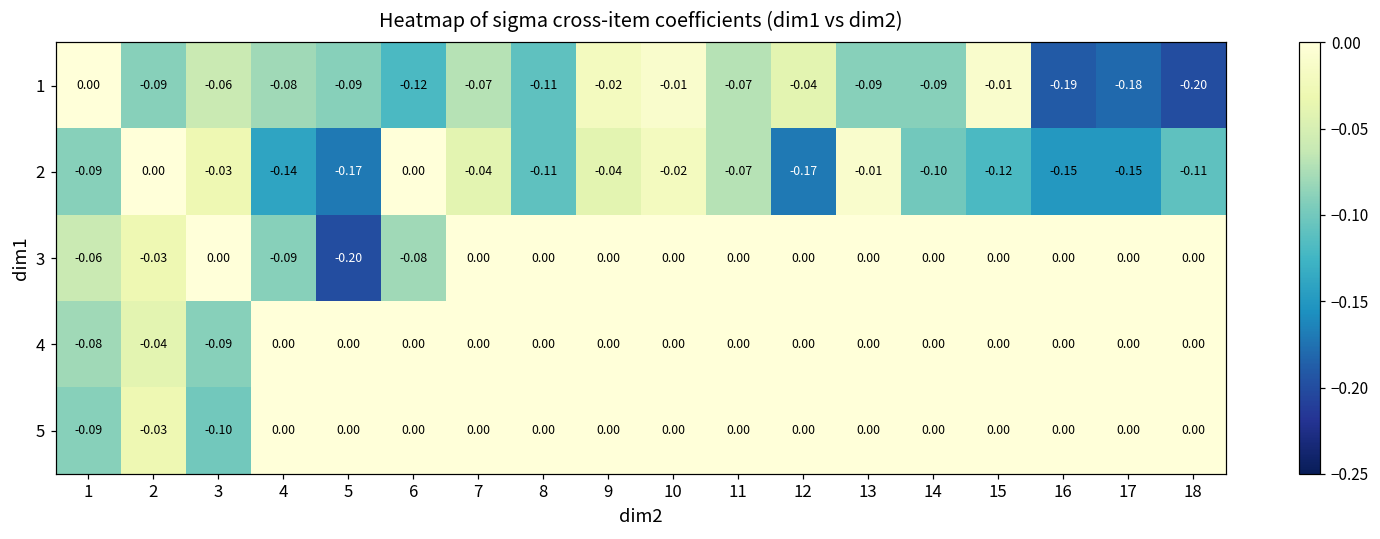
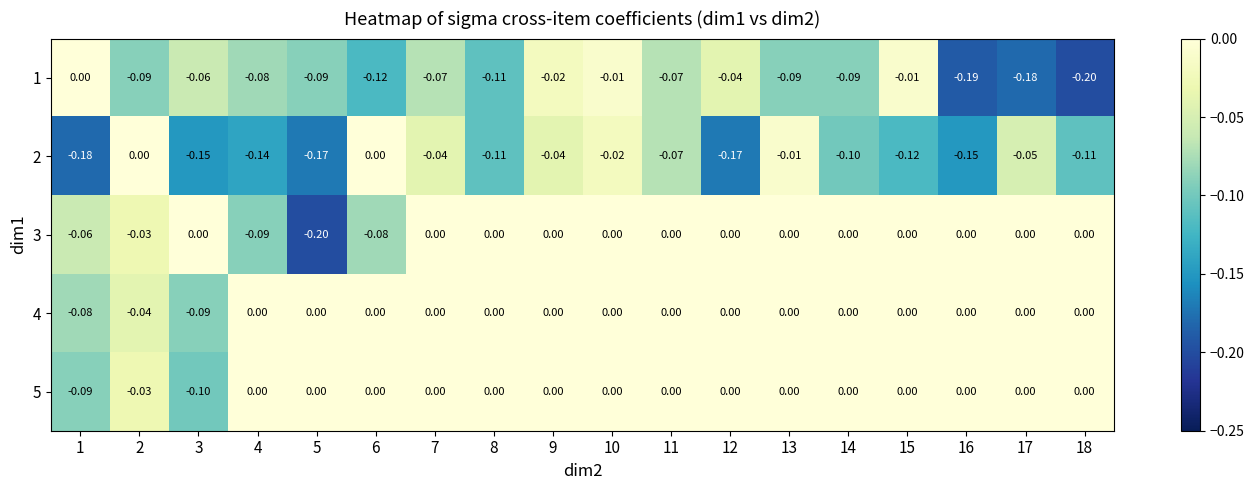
2, 1: -0.09 -> -0.18
2, 3: -0.03 -> -0.15
2, 17: -0.15 -> -0.05
